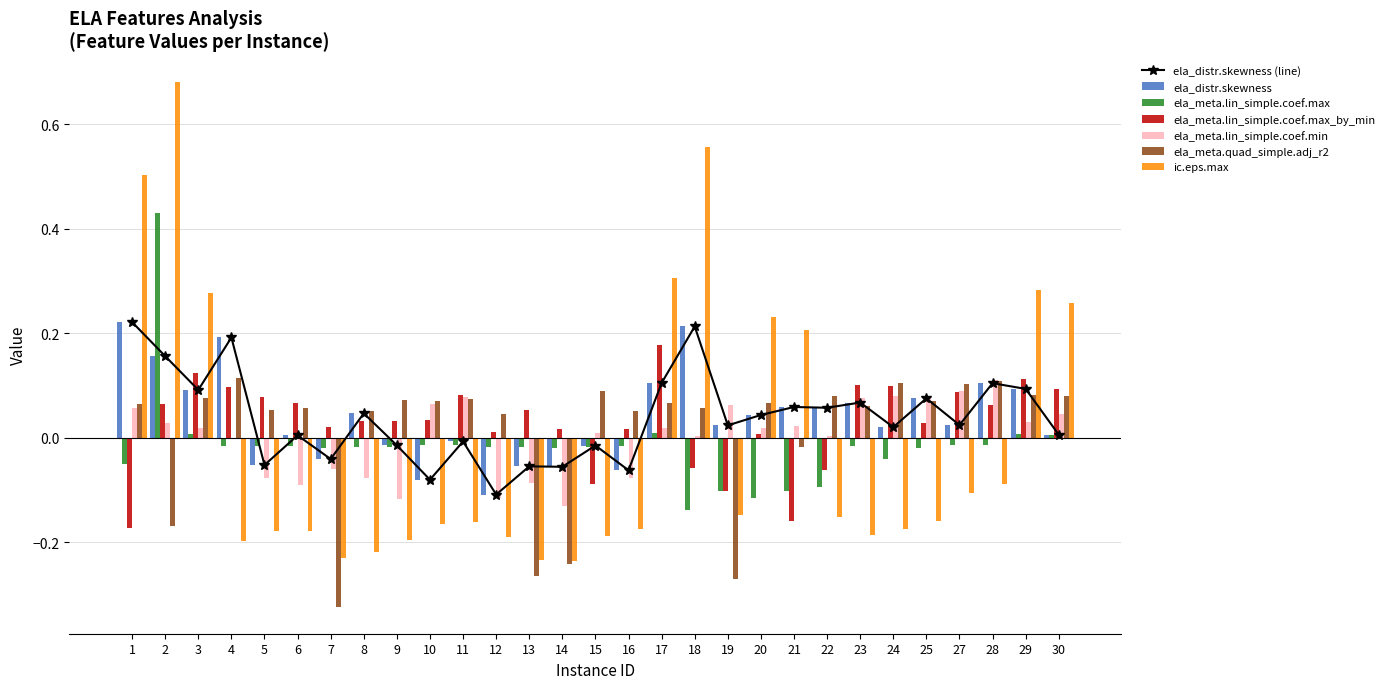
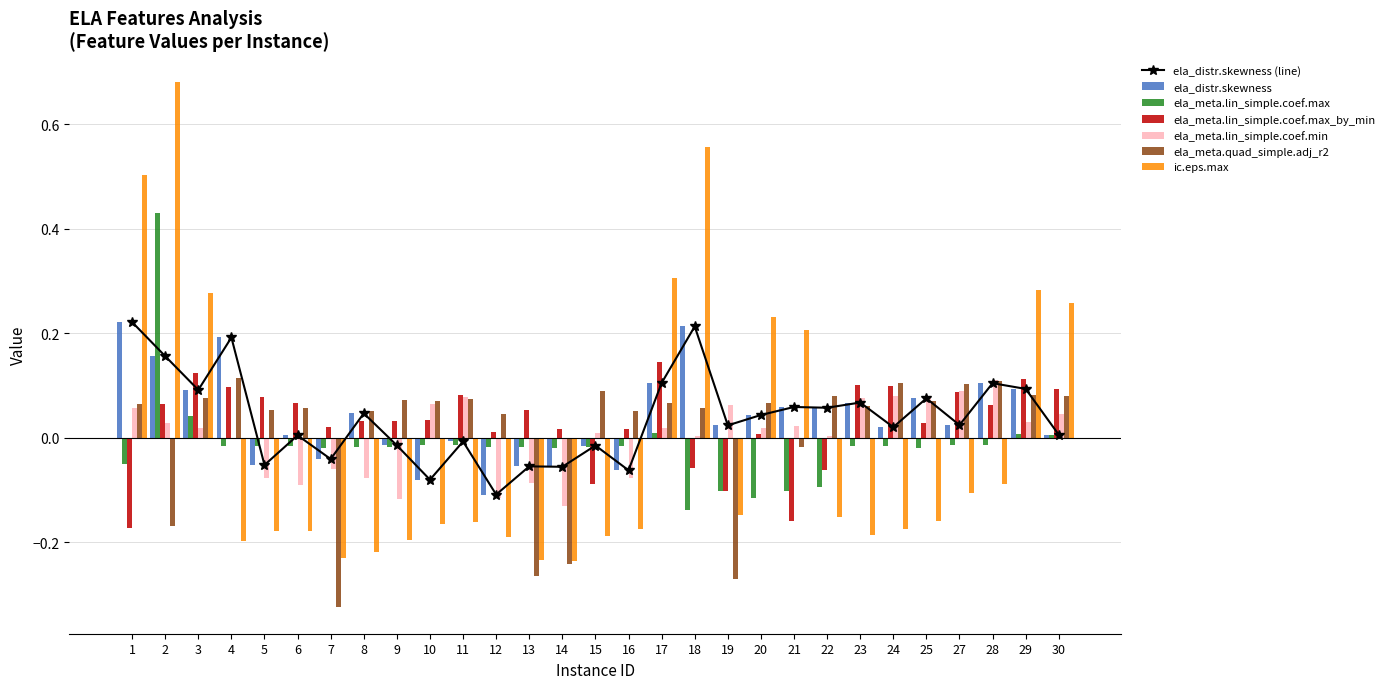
ela_meta.lin_simple.coef.max, 3: 0.01 -> 0.04
ela_meta.lin_simple.coef.max_by_min, 17: 0.18 -> 0.14
ela_meta.lin_simple.coef.max, 24: -0.04 -> -0.02
